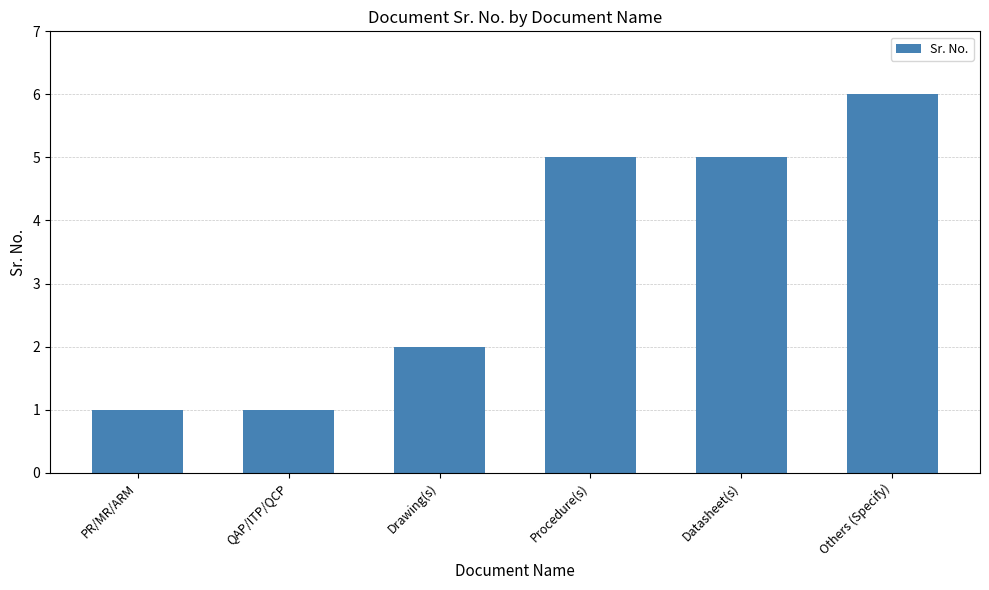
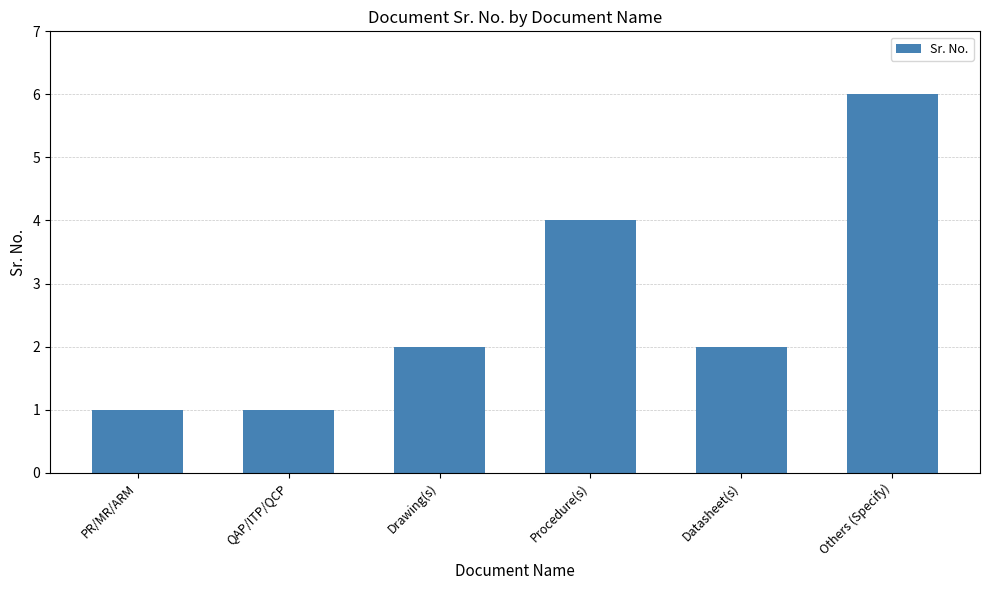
Procedure(s): 5 -> 4
Datasheet(s): 5 -> 2
